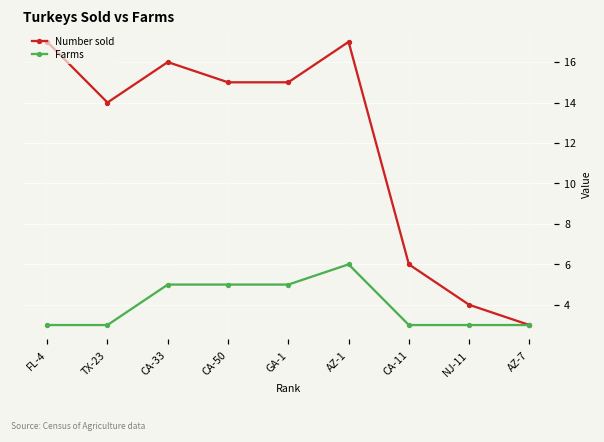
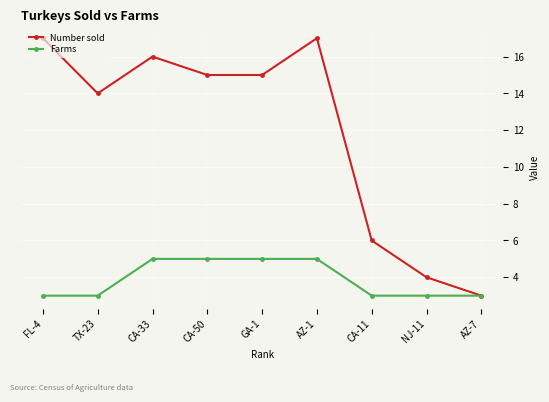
Farms, AZ-1: 6 -> 5
